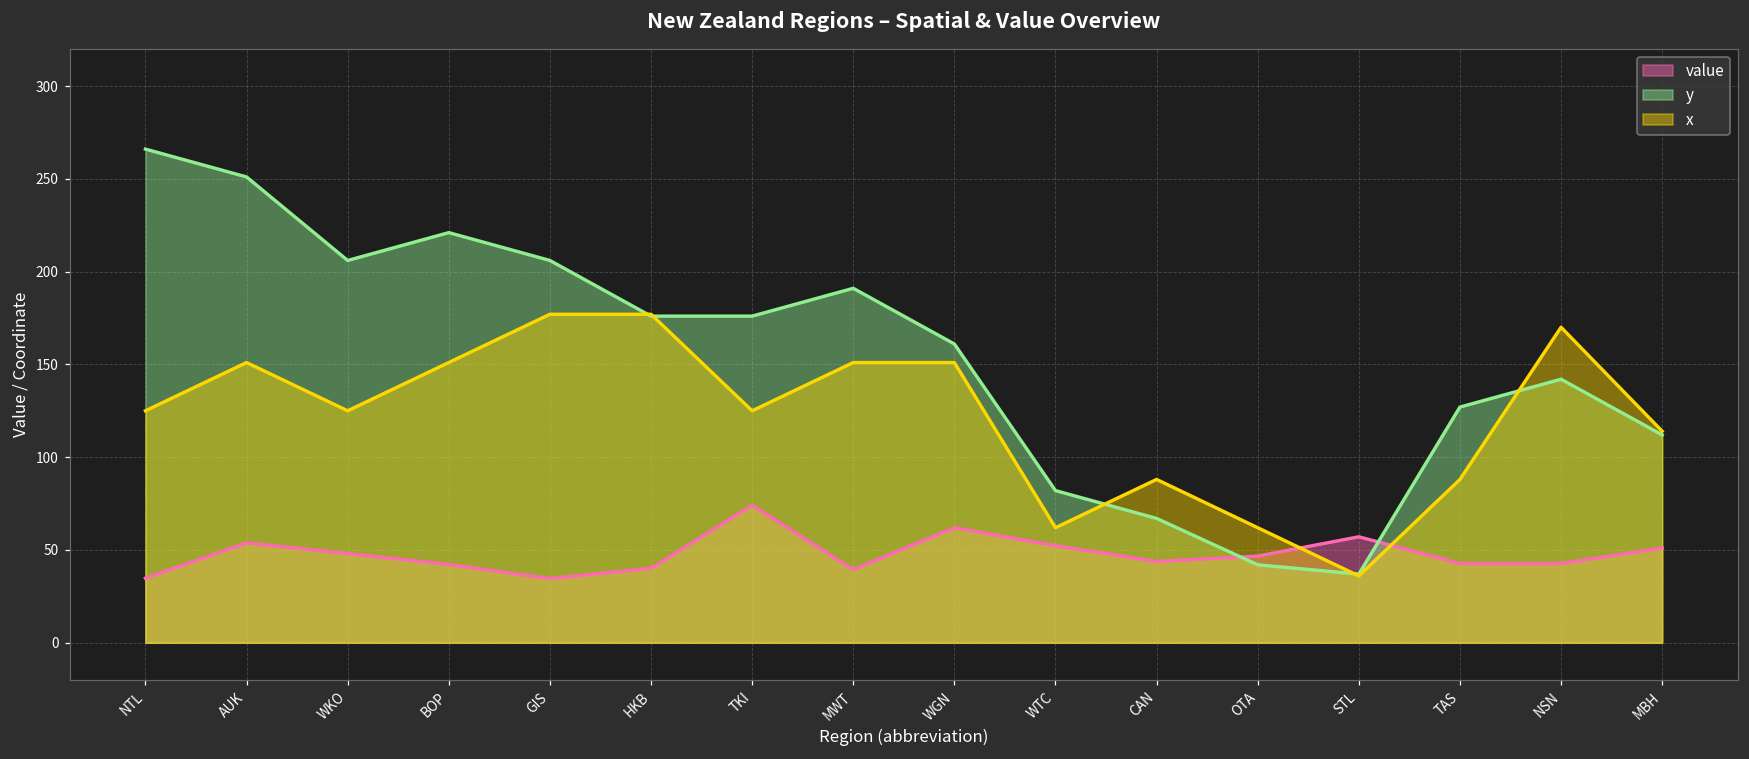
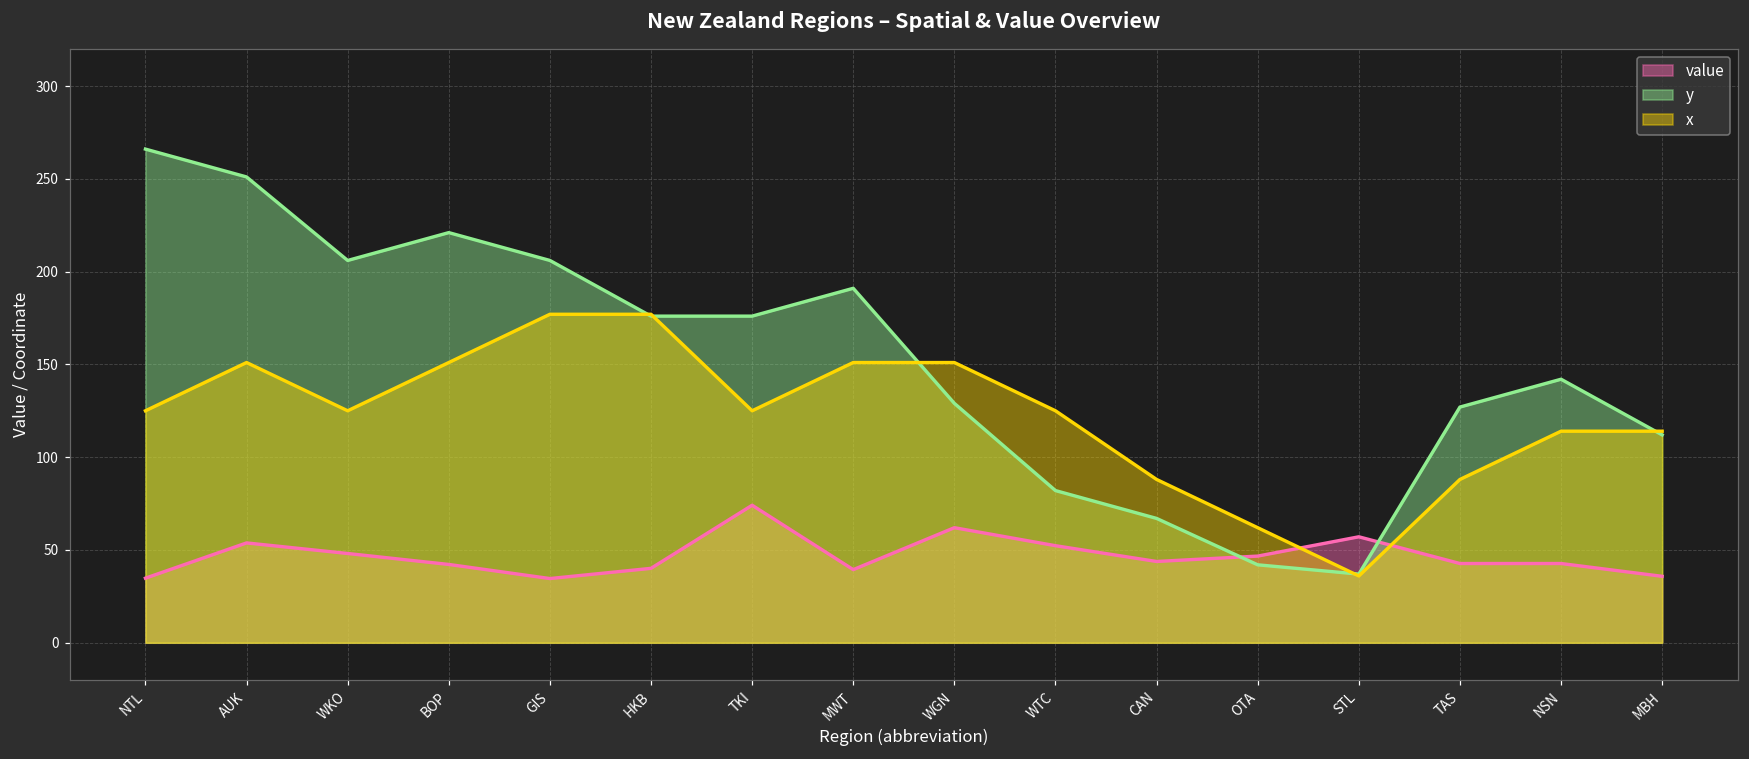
y, WGN: 161 -> 129
x, WTC: 62 -> 125
x, NSN: 170 -> 114
value, MBH: 51 -> 36
